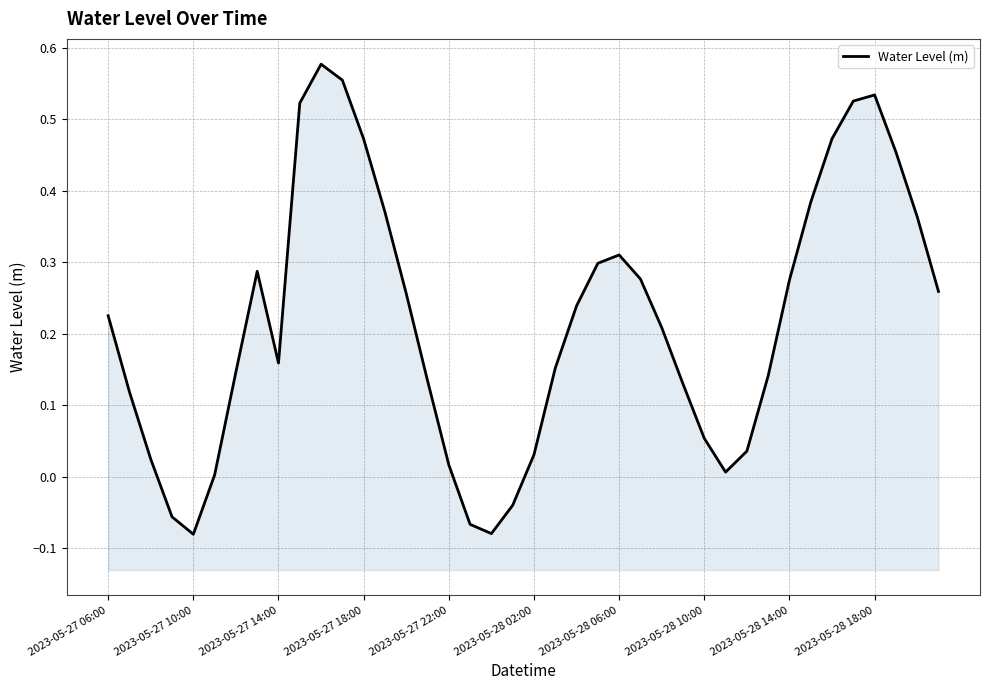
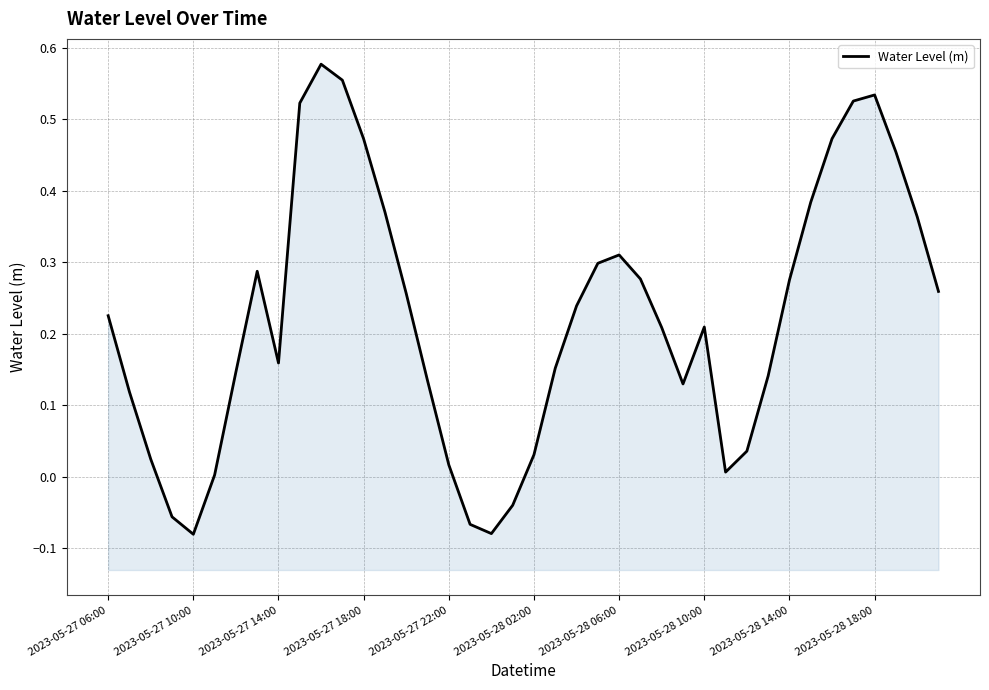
2023-05-28 10:00: 0.05 -> 0.21
